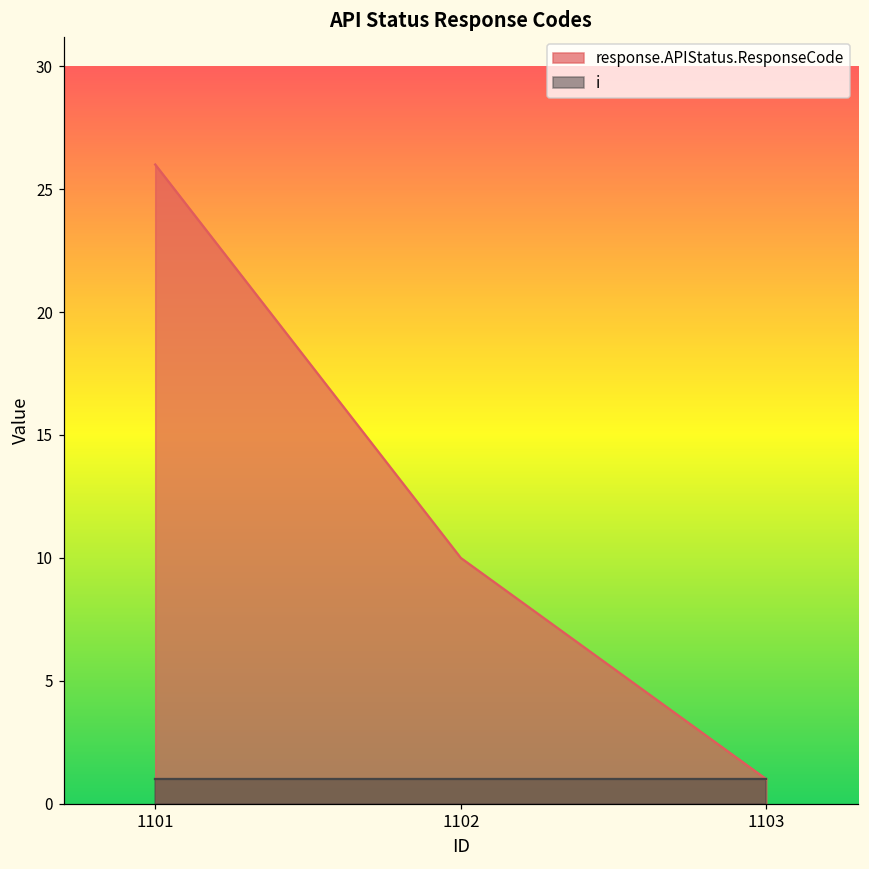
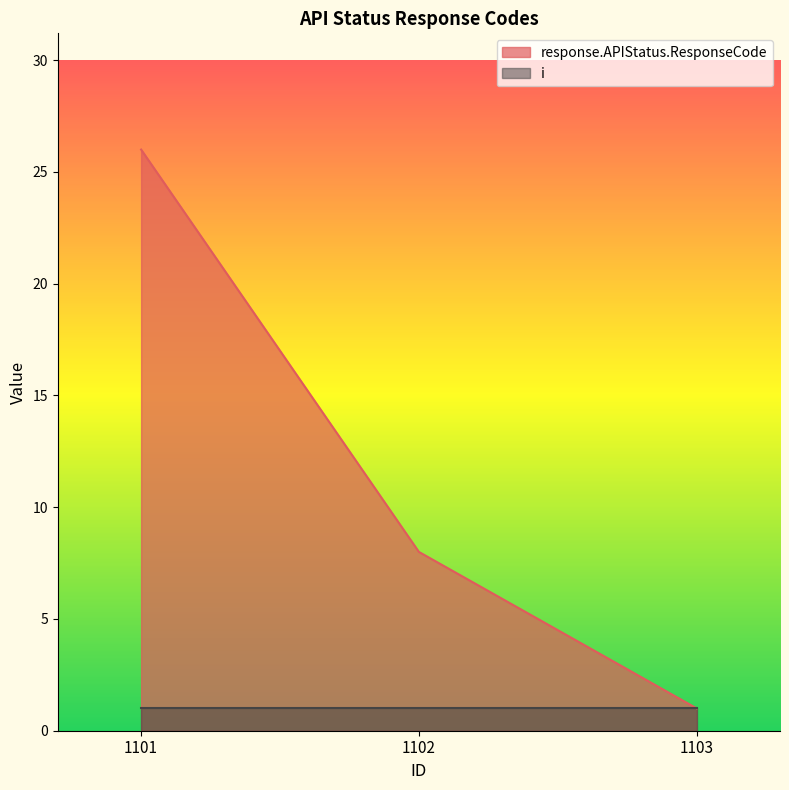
response.APIStatus.ResponseCode, 1102: 10 -> 8
